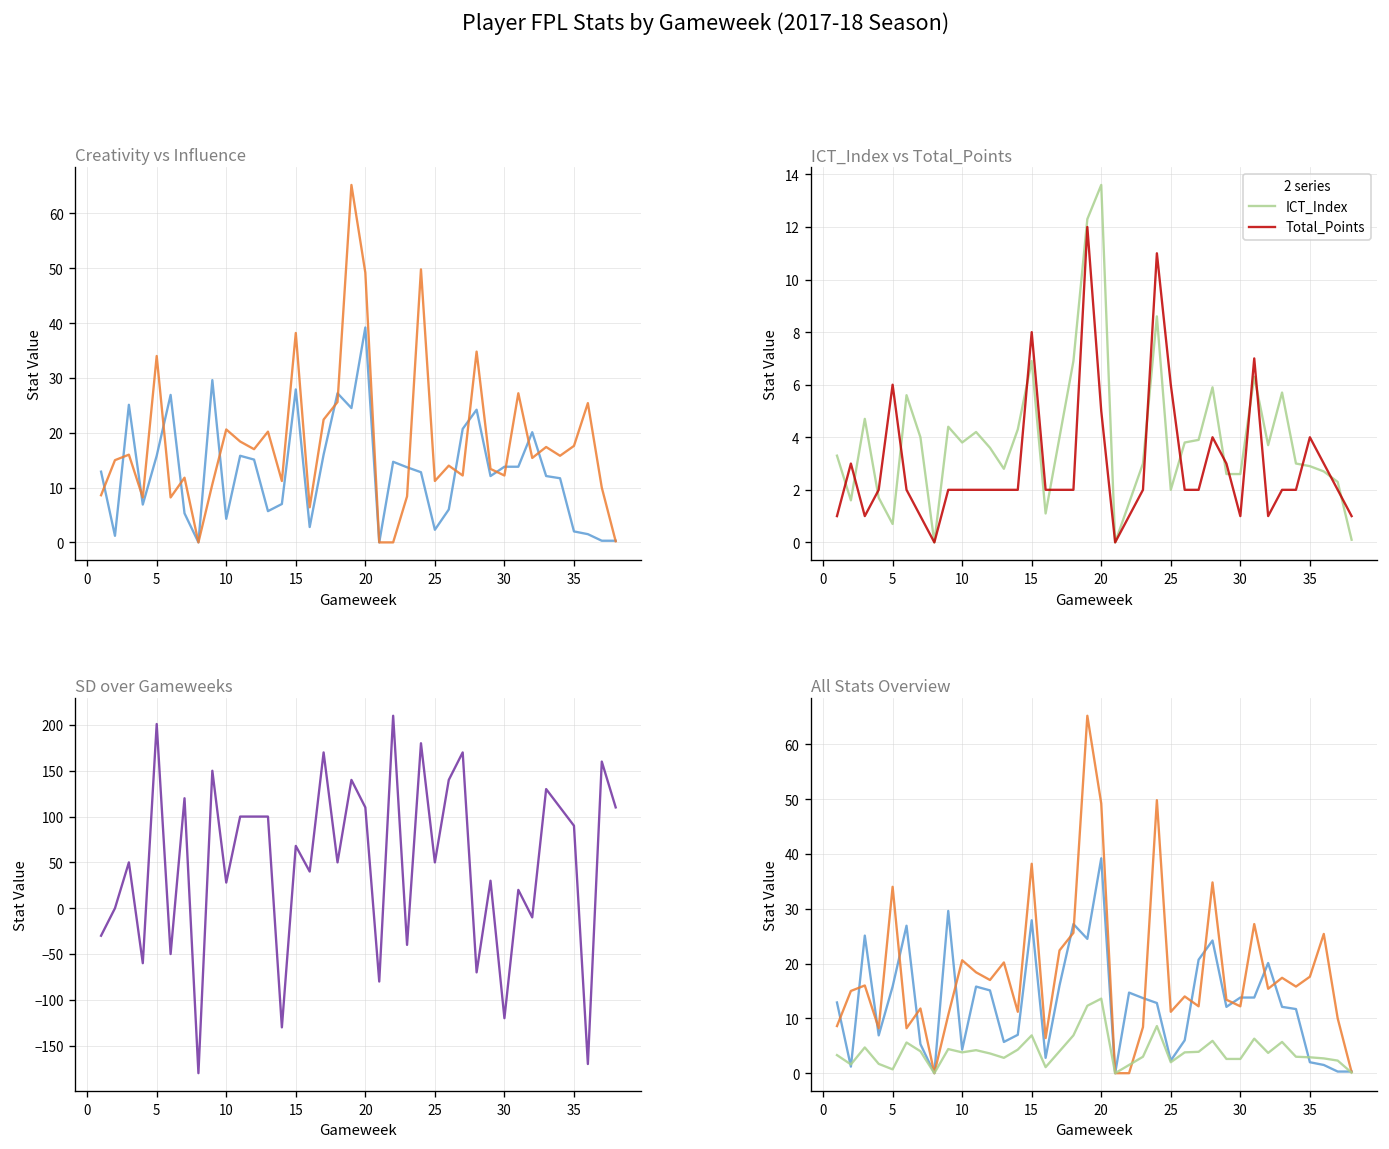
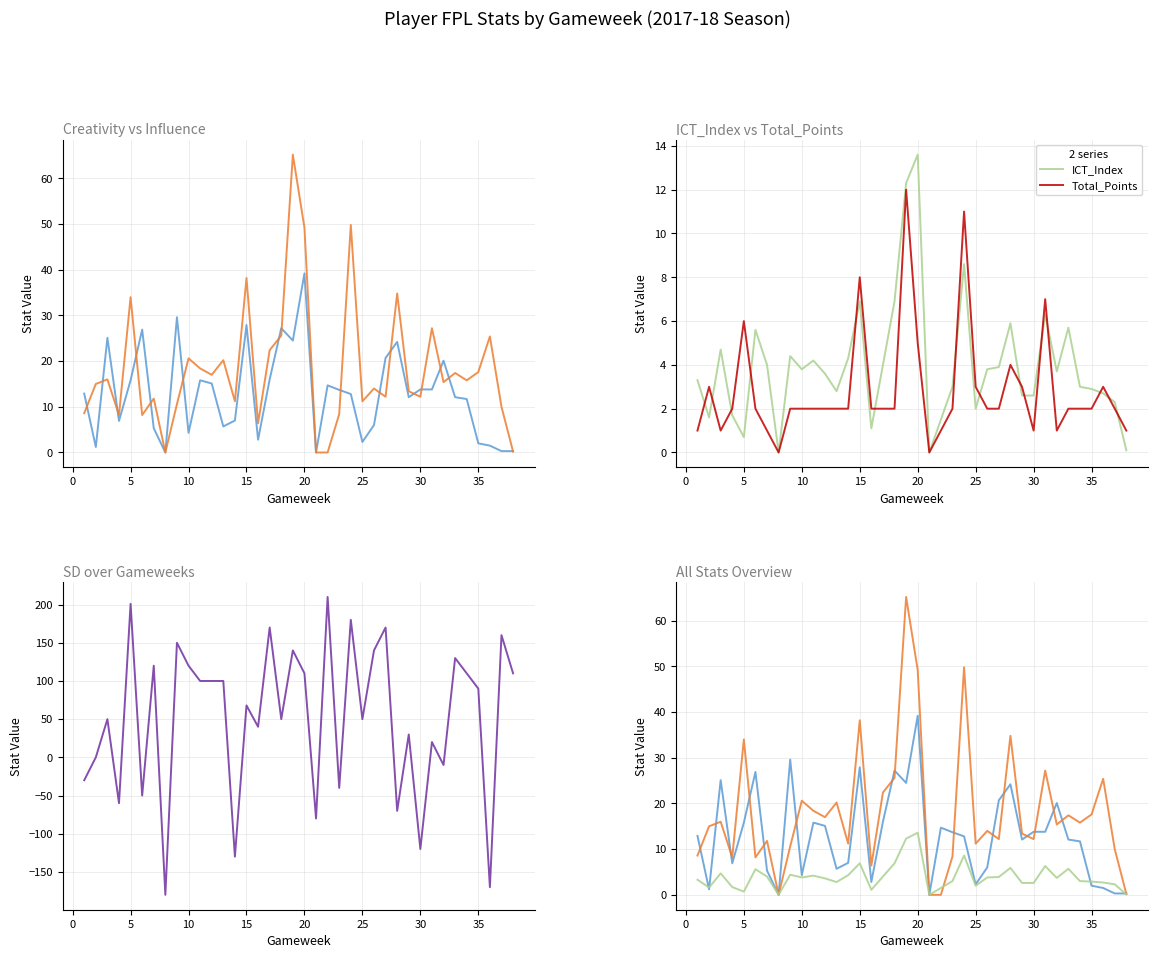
ICT_Index vs Total_Points, Total_Points, 25: 6 -> 3
ICT_Index vs Total_Points, Total_Points, 35: 4 -> 2
SD over Gameweeks, 10: 30 -> 120
